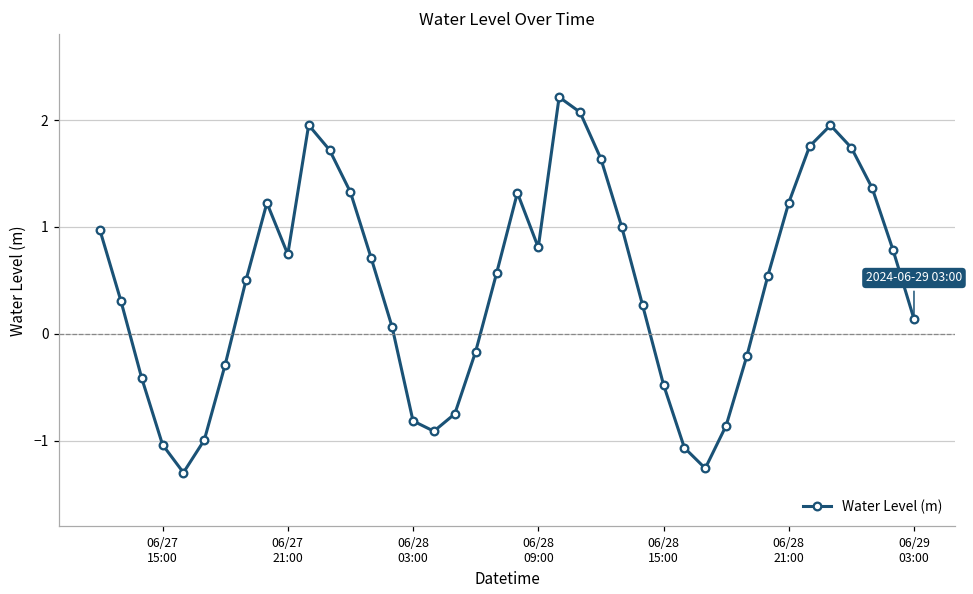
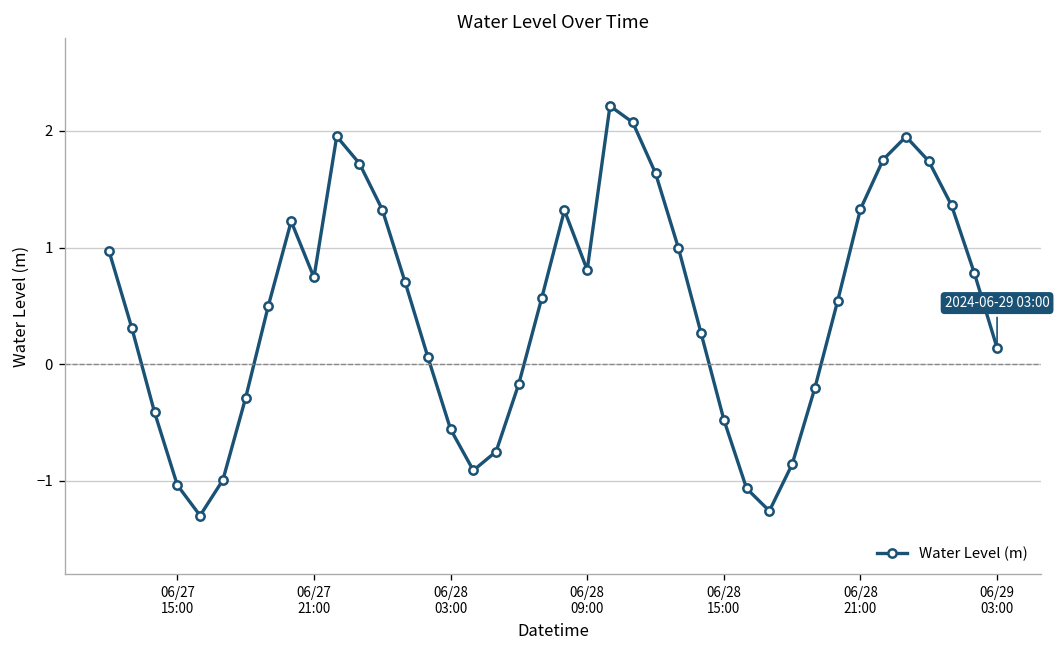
06/28 03:00: -0.8 -> -0.6
06/28 21:00: 1.2 -> 1.3
